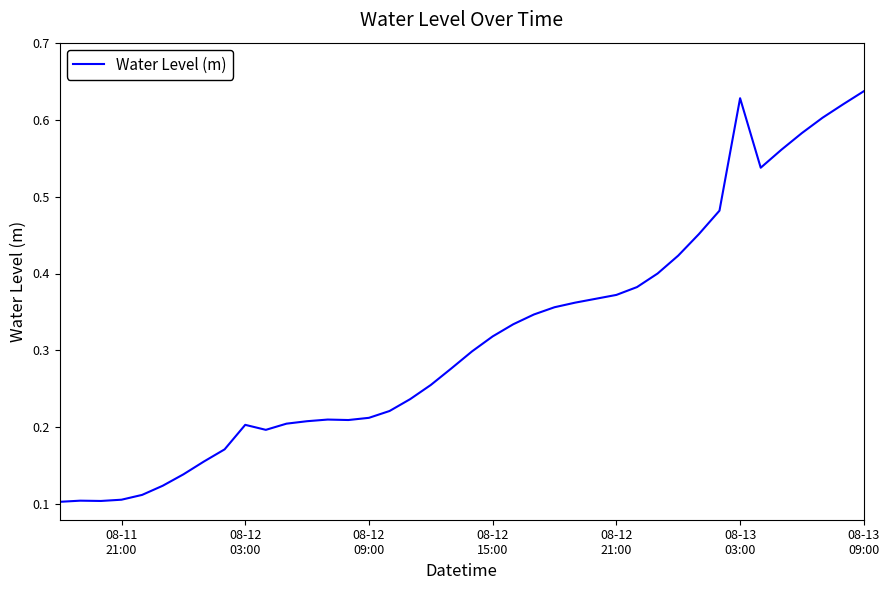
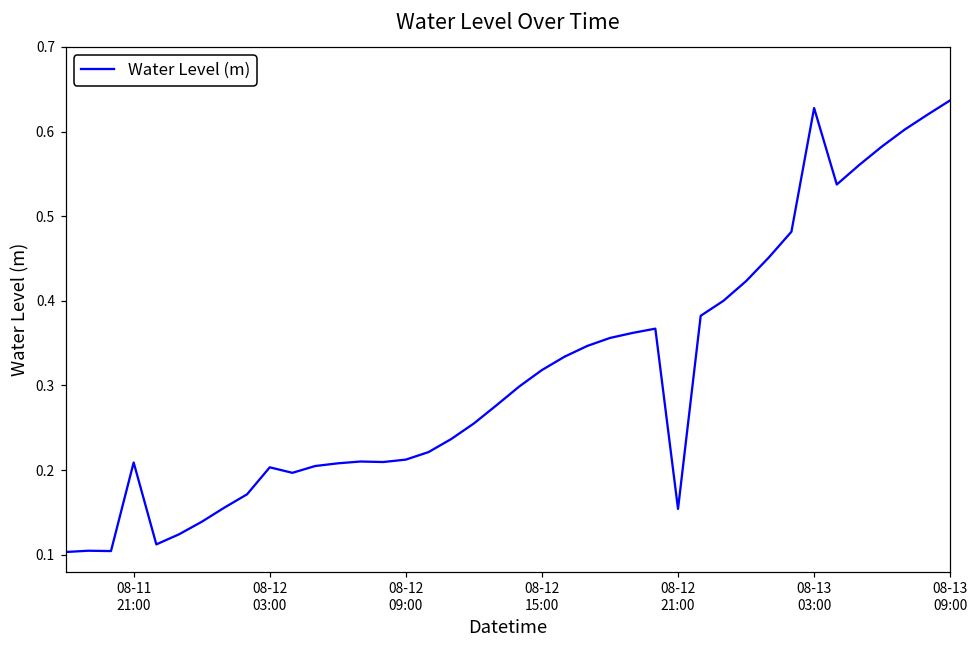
08-11 21:00: 0.11 -> 0.21
08-12 21:00: 0.37 -> 0.15
